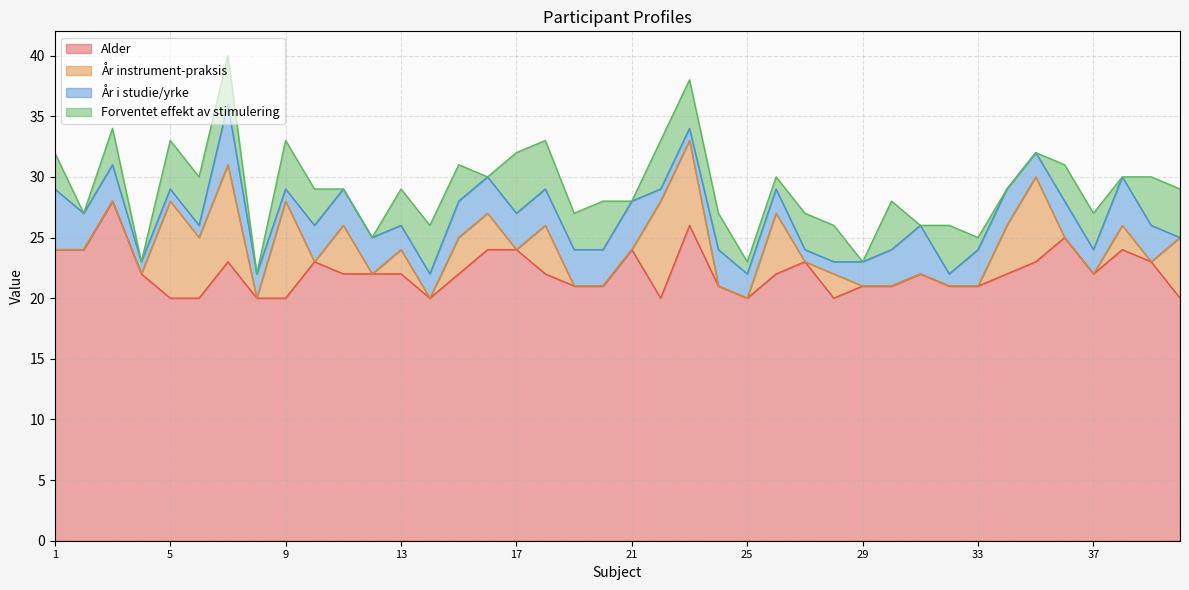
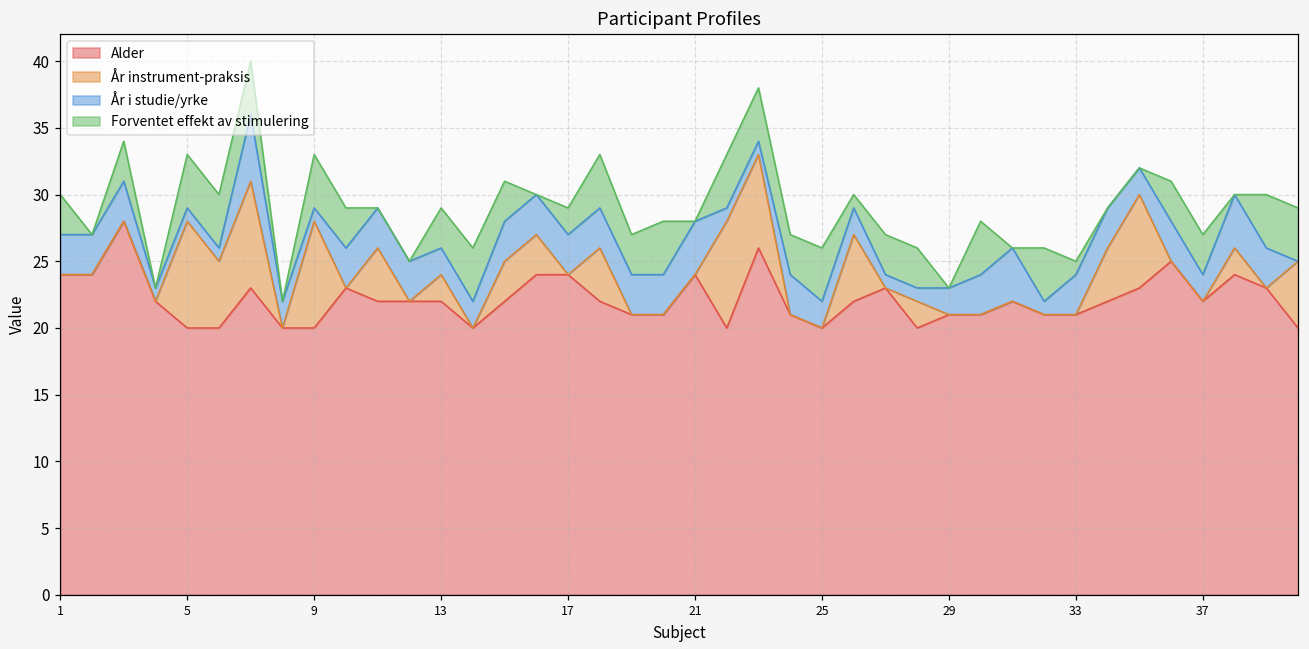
År i studie/yrke, 1: 5 -> 3
Forventet effekt av stimulering, 17: 5 -> 2
Forventet effekt av stimulering, 25: 1 -> 4
